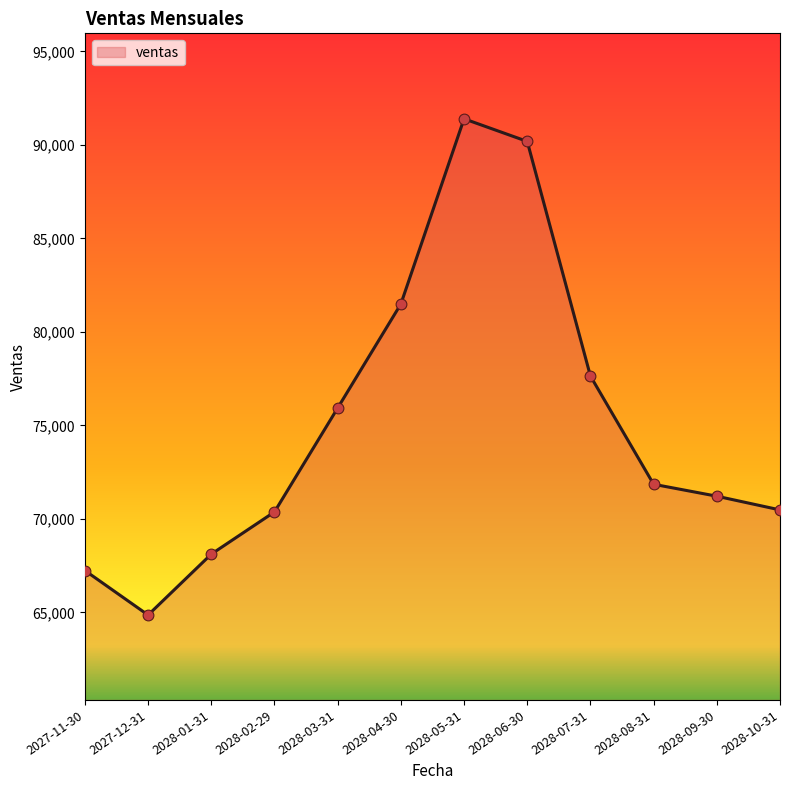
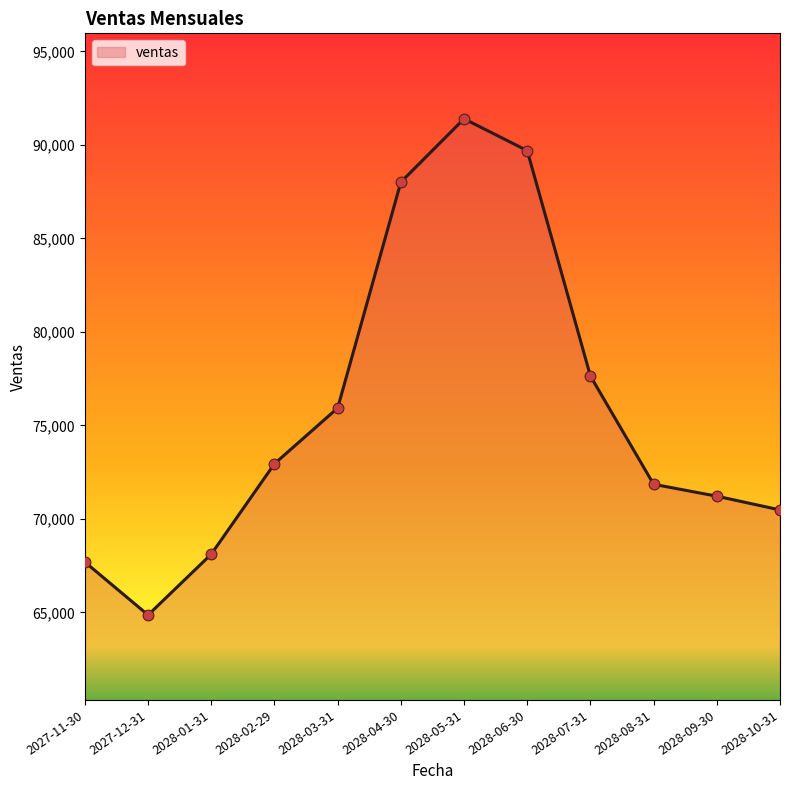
2027-11-30: 67,200 -> 67,700
2028-02-29: 70,400 -> 73,000
2028-04-30: 81,500 -> 88,000
2028-06-30: 90,200 -> 89,700
